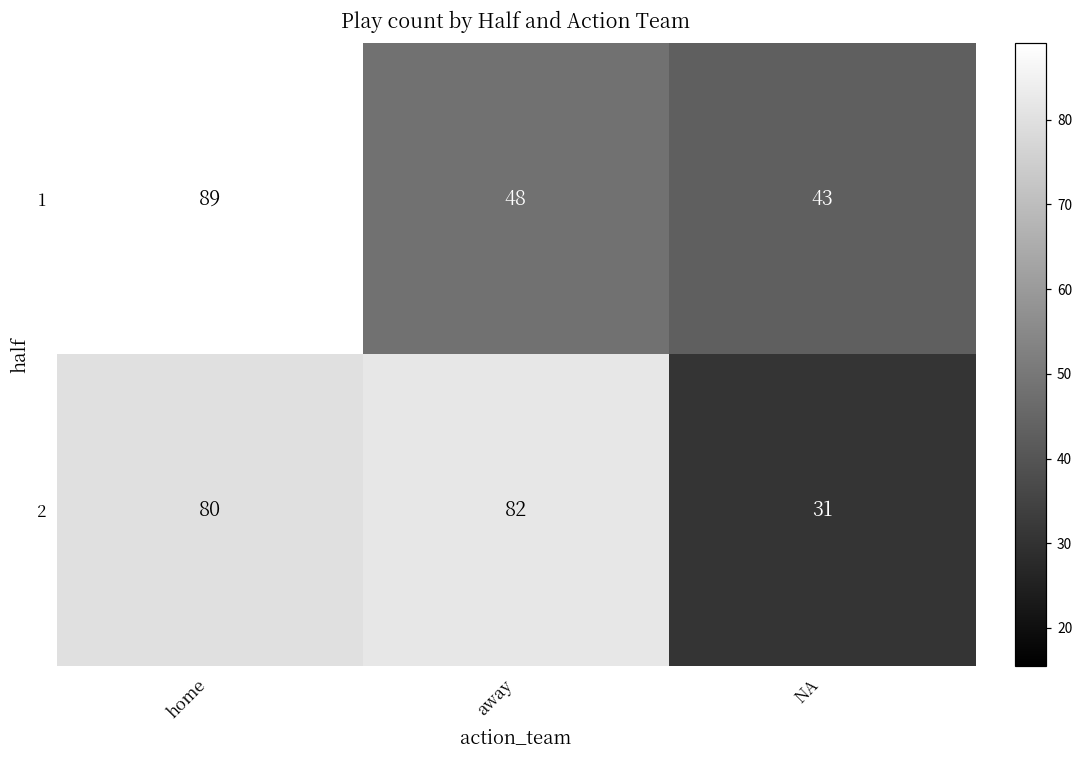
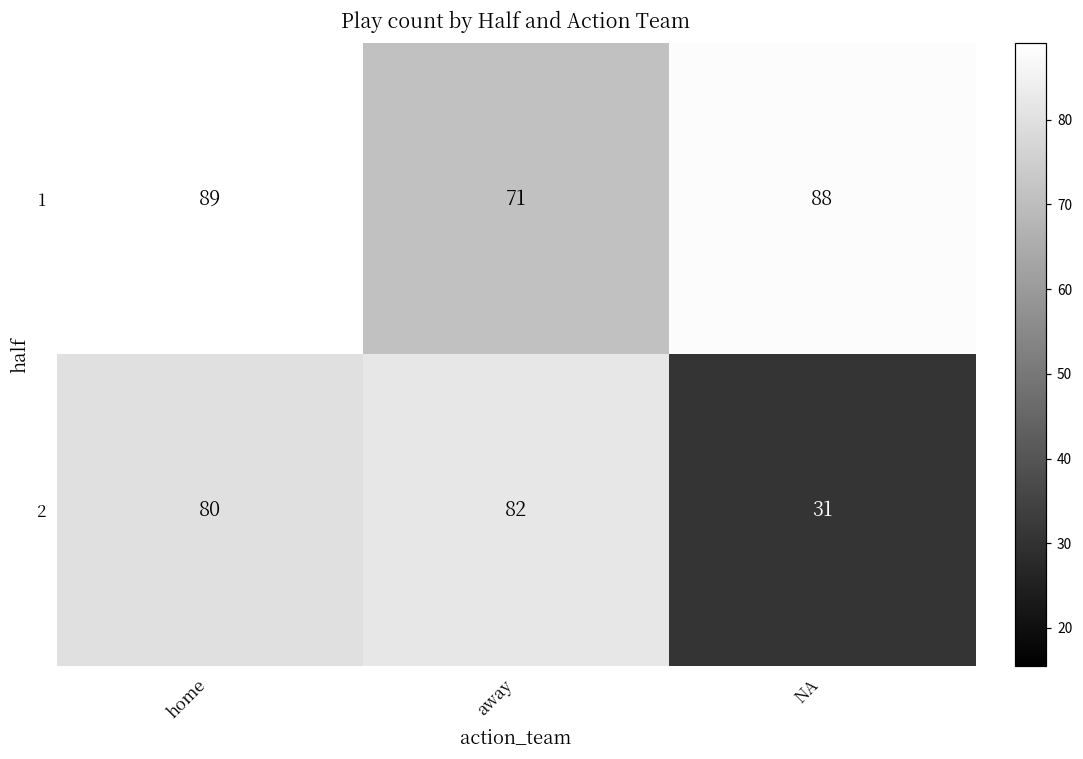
1, away: 48 -> 71
1, NA: 43 -> 88
